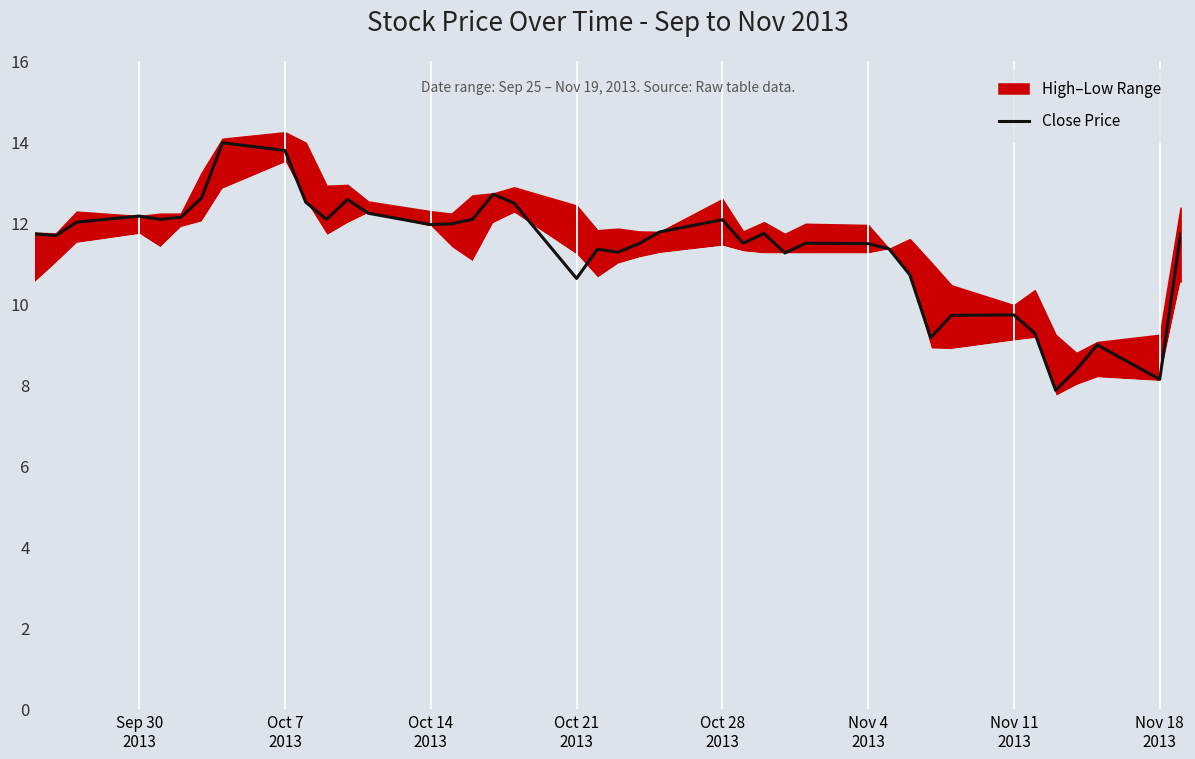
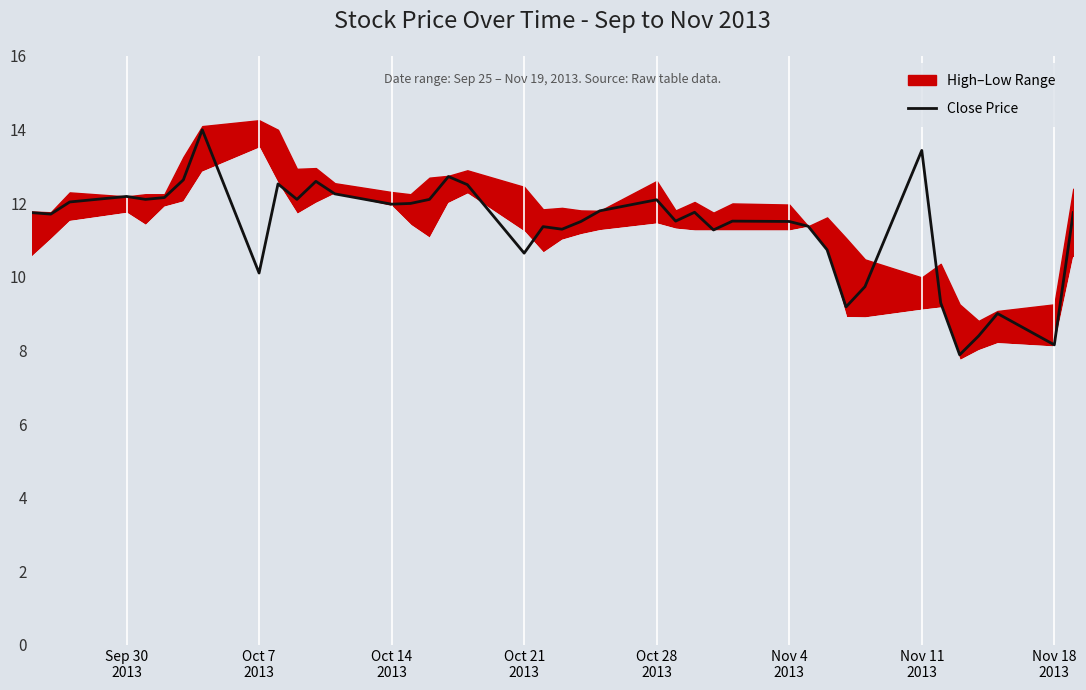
Close Price, Oct 7 2013: 13.8 -> 10.1
Close Price, Nov 11 2013: 9.7 -> 13.4
